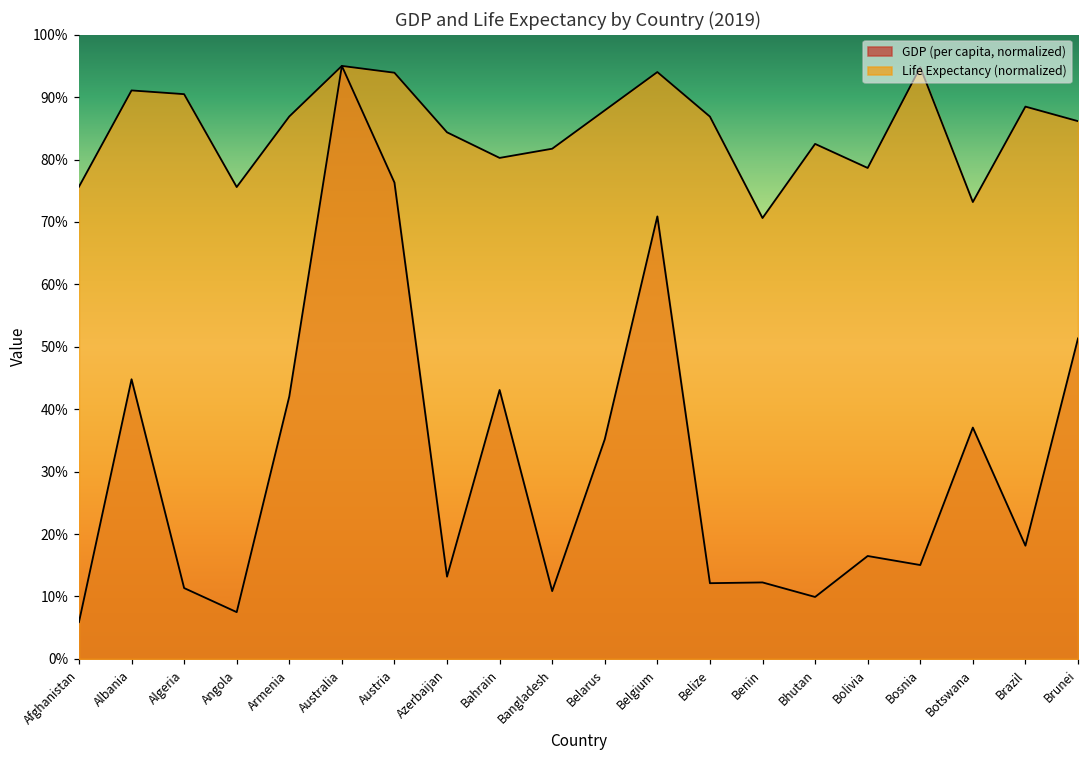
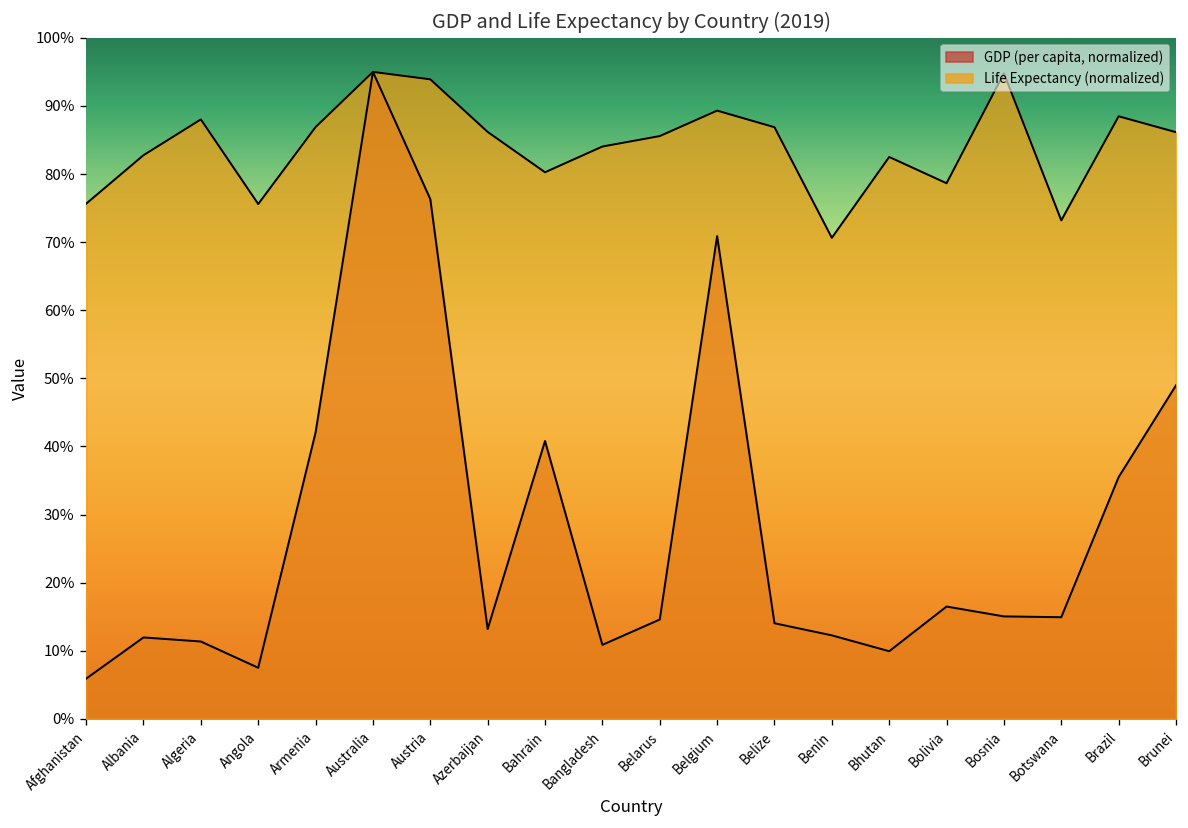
GDP (per capita, normalized), Albania: 45% -> 12%
Life Expectancy (normalized), Albania: 91% -> 83%
Life Expectancy (normalized), Algeria: 90% -> 88%
Life Expectancy (normalized), Azerbaijan: 84% -> 86%
GDP (per capita, normalized), Bahrain: 43% -> 41%
Life Expectancy (normalized), Bangladesh: 82% -> 84%
GDP (per capita, normalized), Belarus: 35% -> 15%
Life Expectancy (normalized), Belarus: 88% -> 86%
Life Expectancy (normalized), Belgium: 94% -> 89%
GDP (per capita, normalized), Belize: 12% -> 14%
GDP (per capita, normalized), Botswana: 37% -> 15%
GDP (per capita, normalized), Brazil: 18% -> 35%
GDP (per capita, normalized), Brunei: 51% -> 49%
